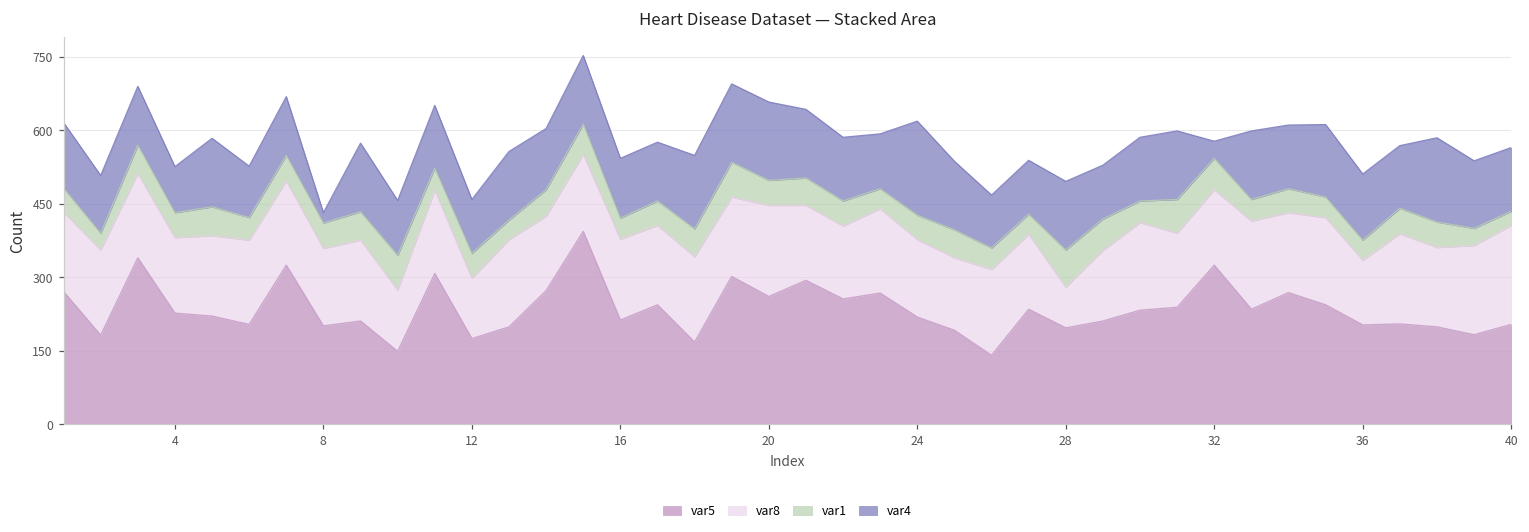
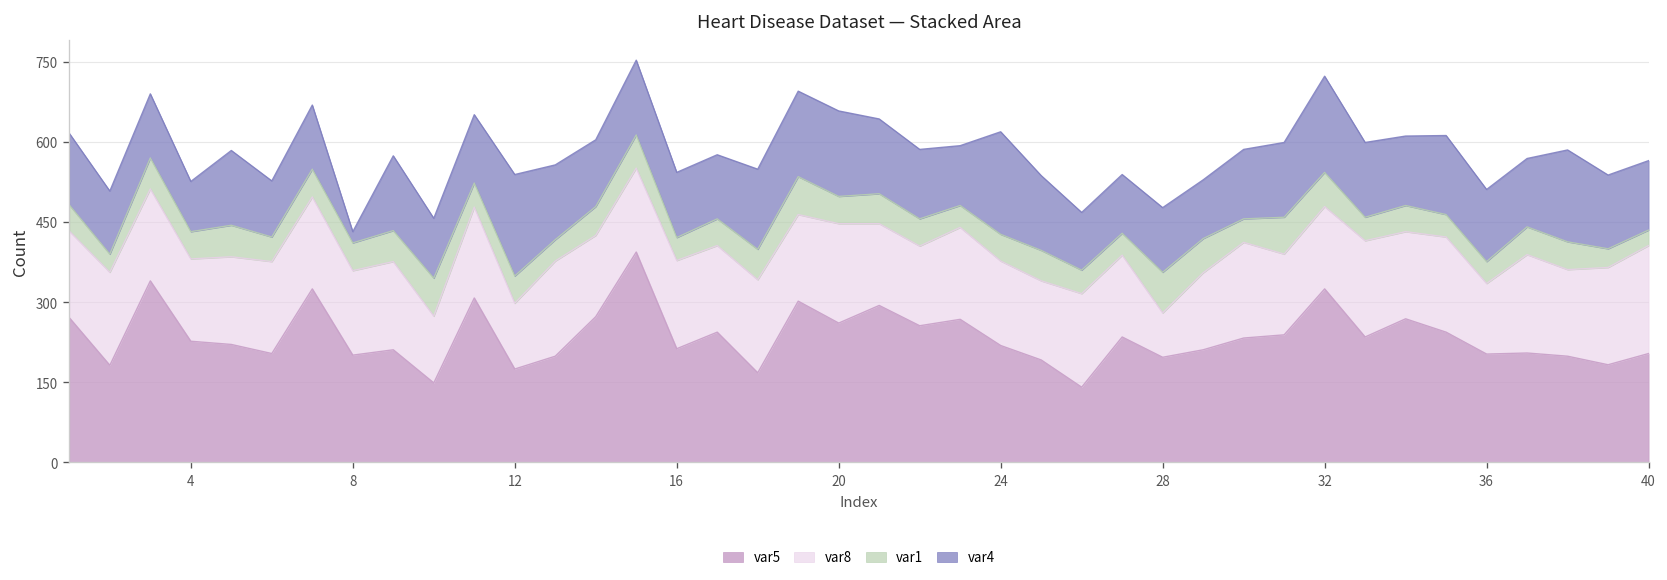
var4, 12: 110 -> 190
var4, 28: 140 -> 120
var4, 32: 40 -> 180
